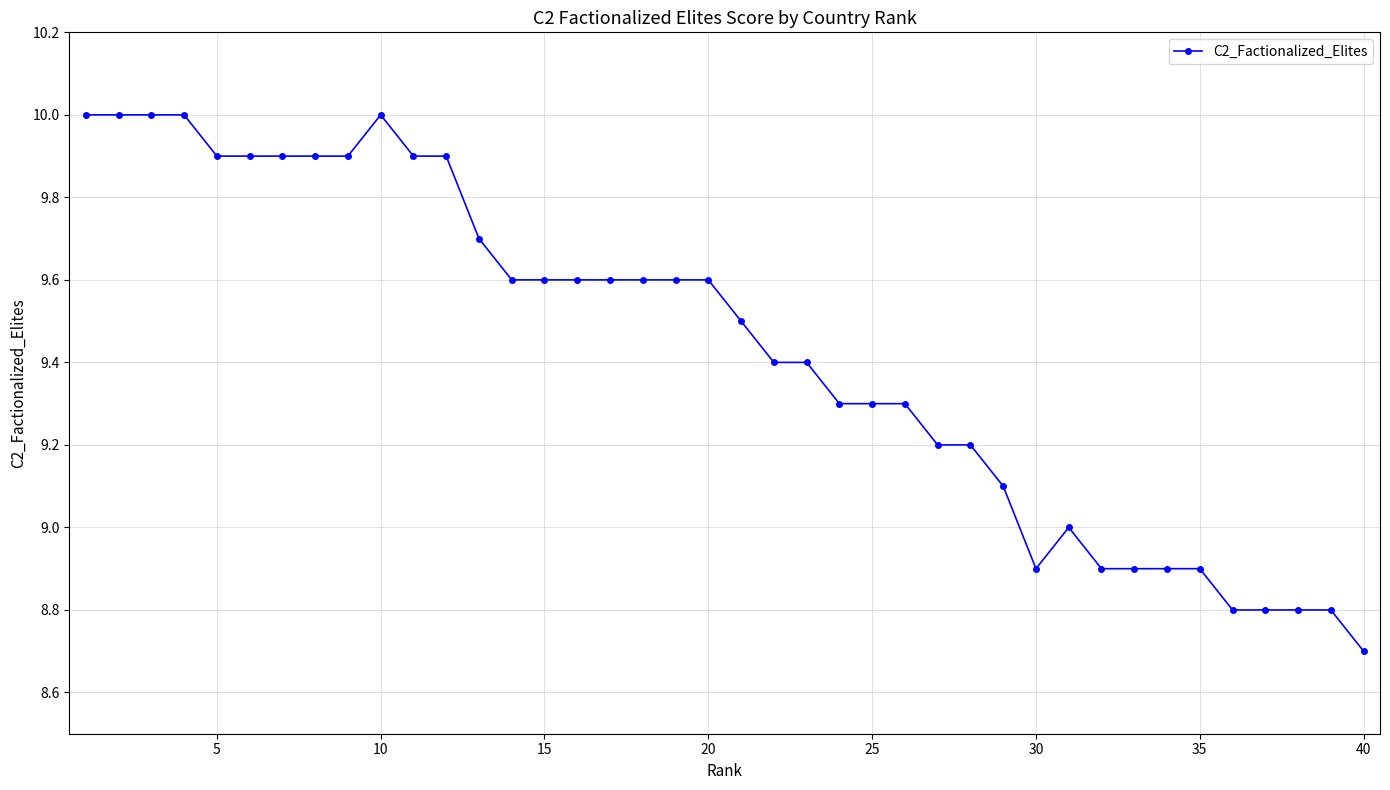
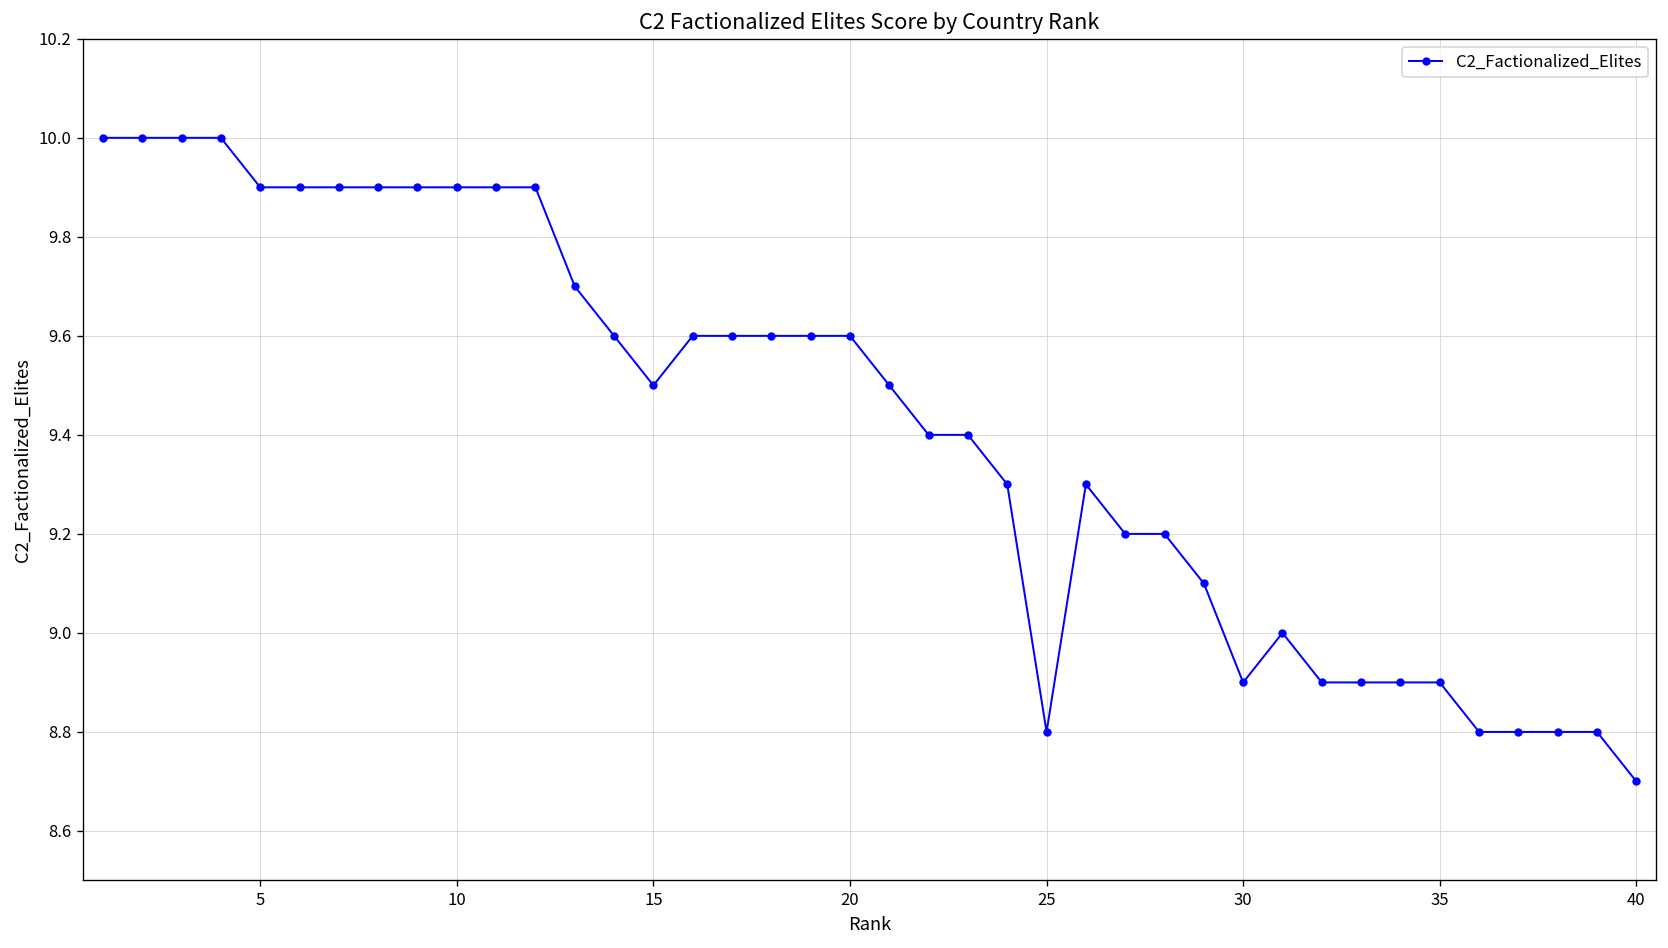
10: 10.0 -> 9.9
15: 9.6 -> 9.5
25: 9.3 -> 8.8
